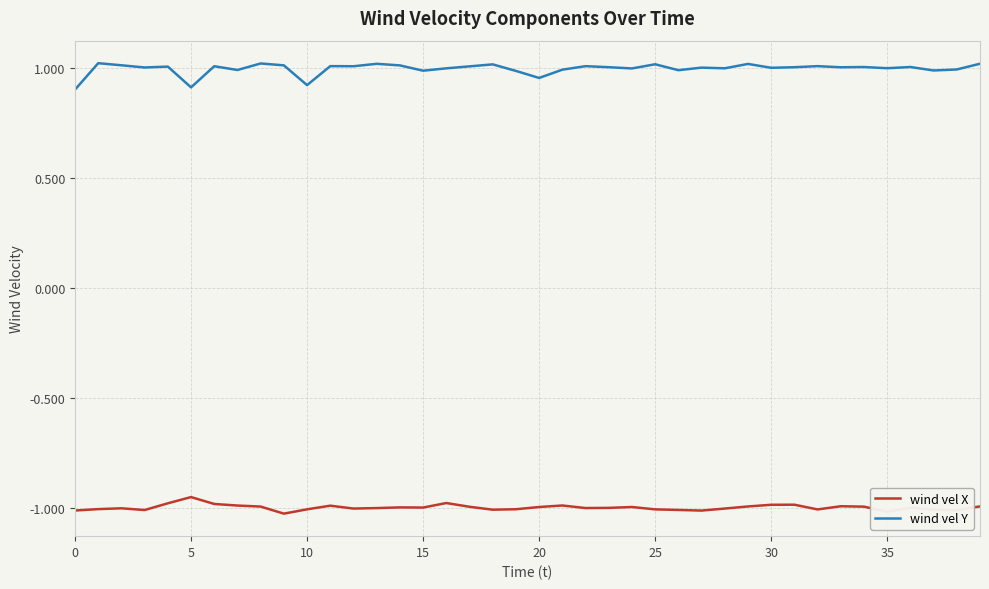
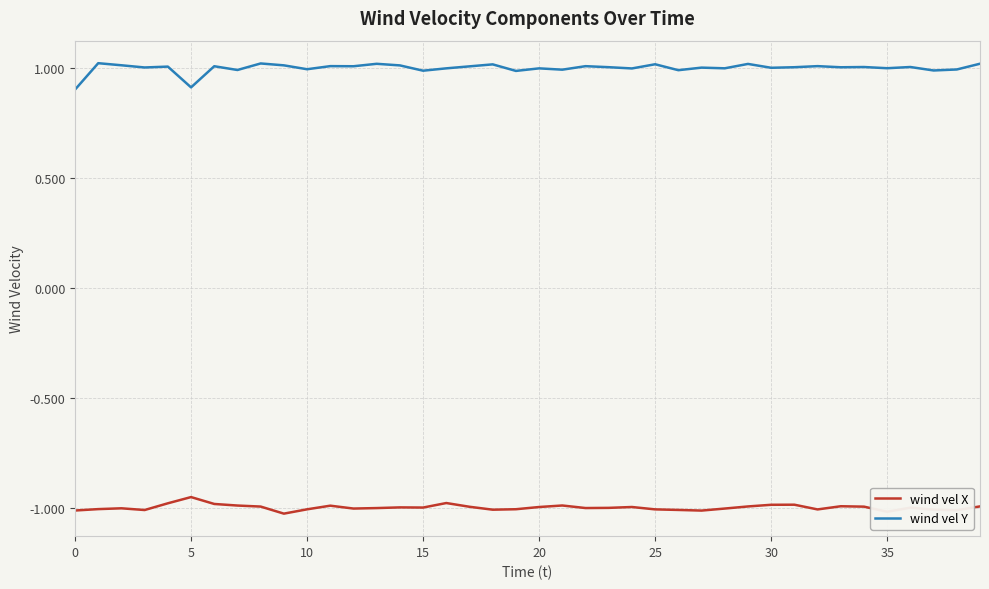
wind vel Y, 10: 0.92 -> 0.99
wind vel Y, 20: 0.95 -> 1.00
